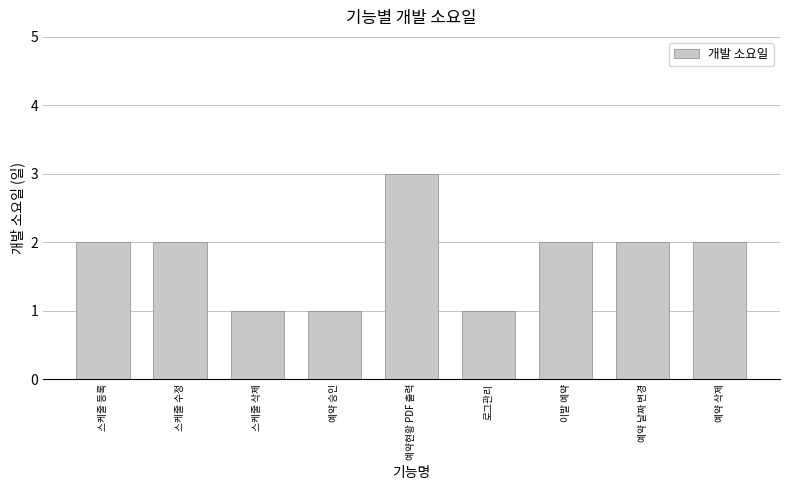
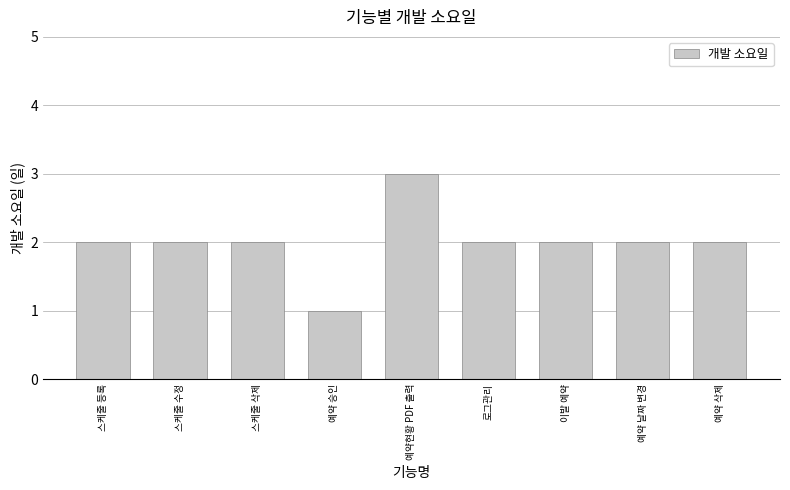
스케줄 삭제: 1 -> 2
로그관리: 1 -> 2
